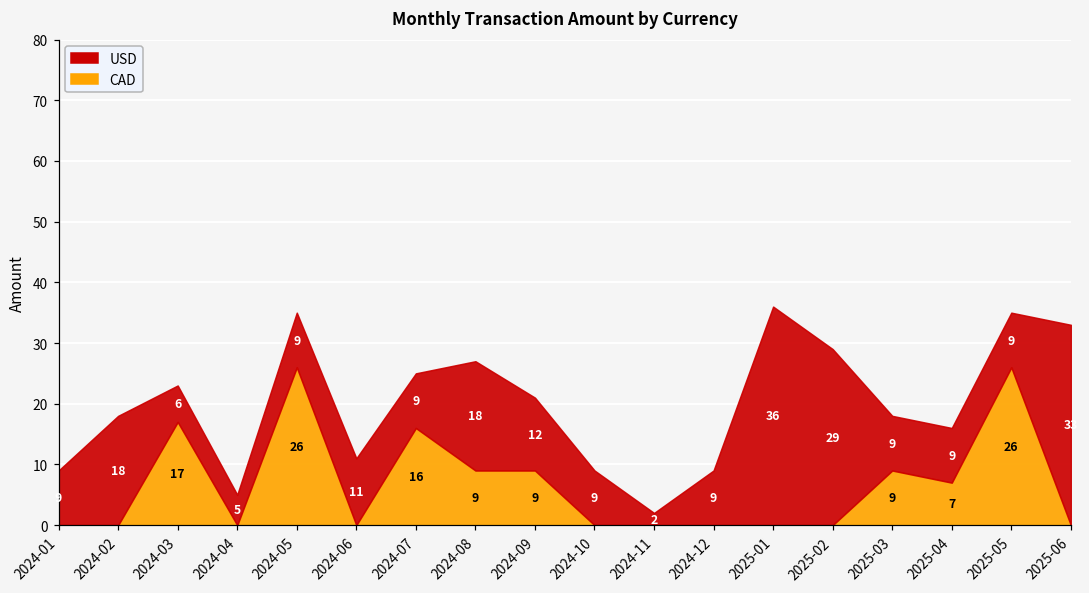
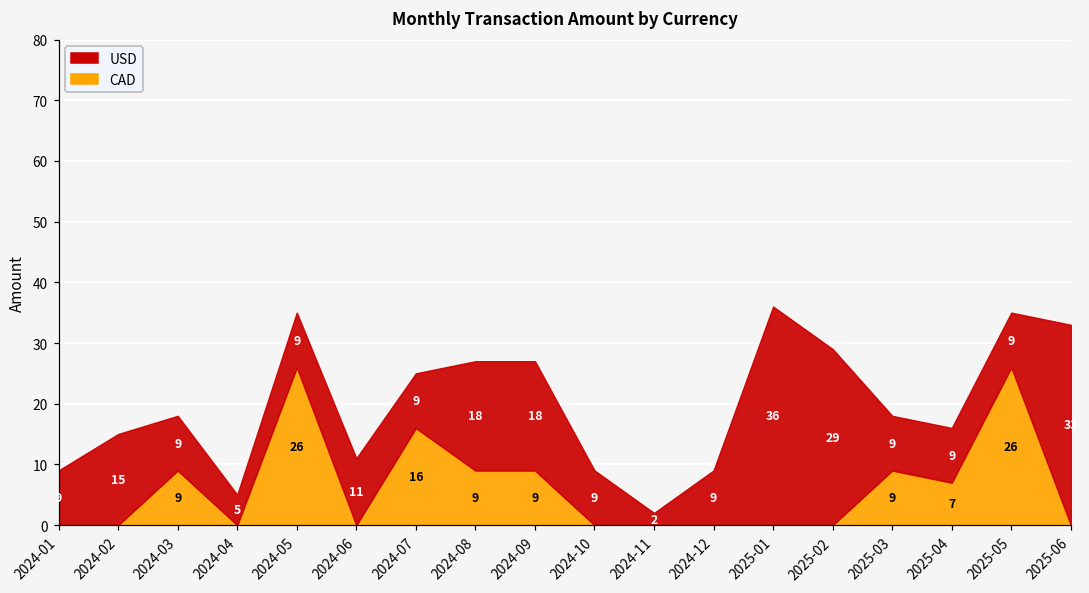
USD, 2024-02: 18 -> 15
CAD, 2024-03: 17 -> 9
USD, 2024-03: 6 -> 9
USD, 2024-09: 12 -> 18
